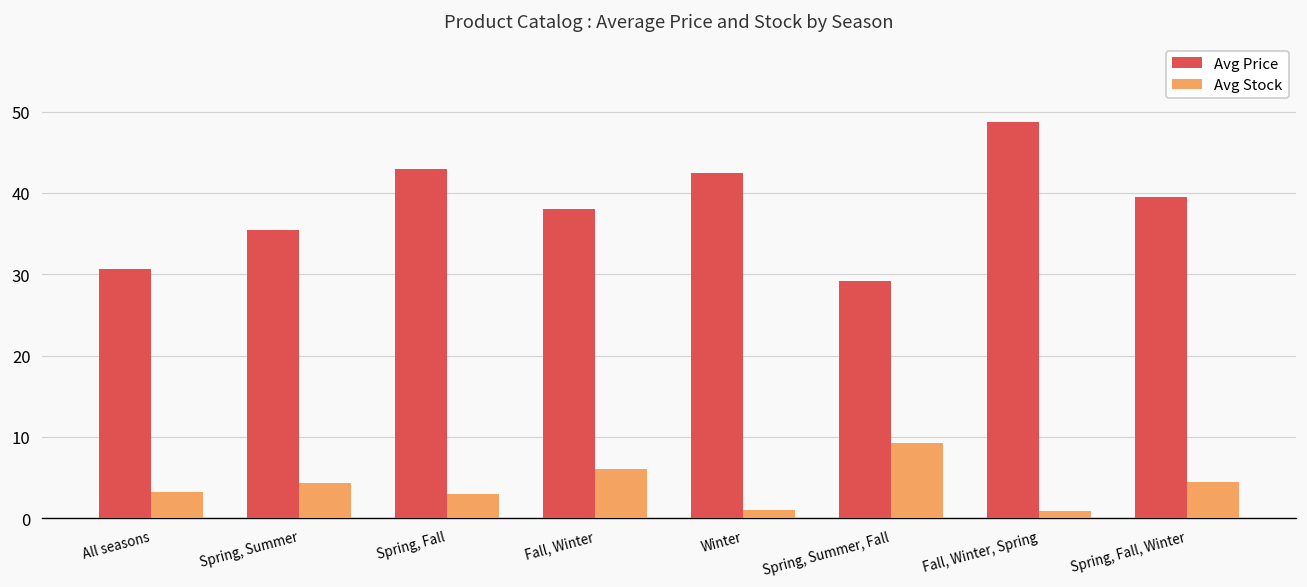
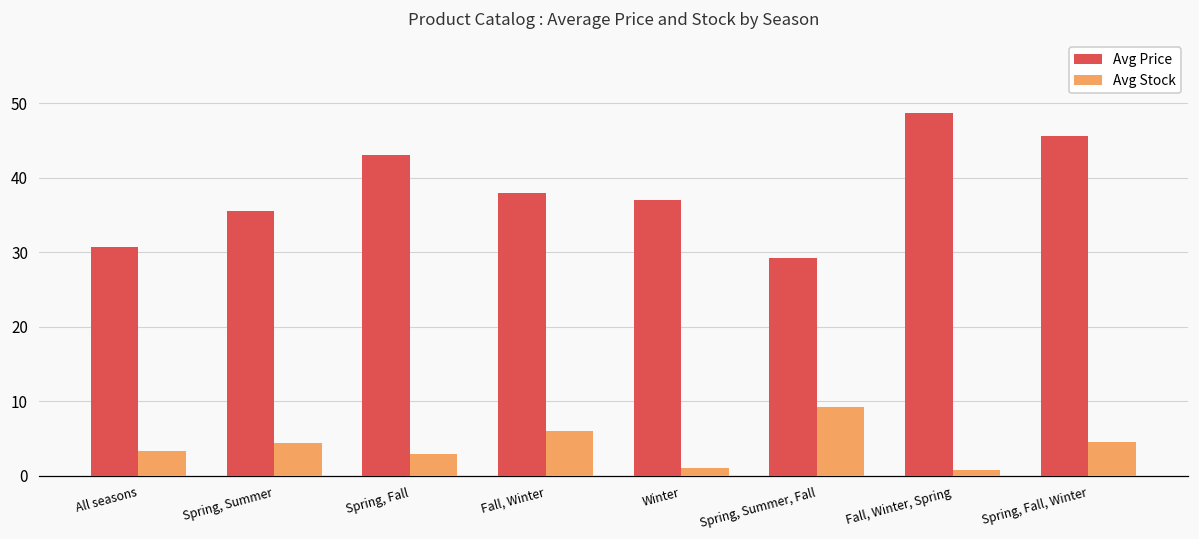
Avg Price, Winter: 43 -> 37
Avg Price, Spring, Fall, Winter: 40 -> 46
